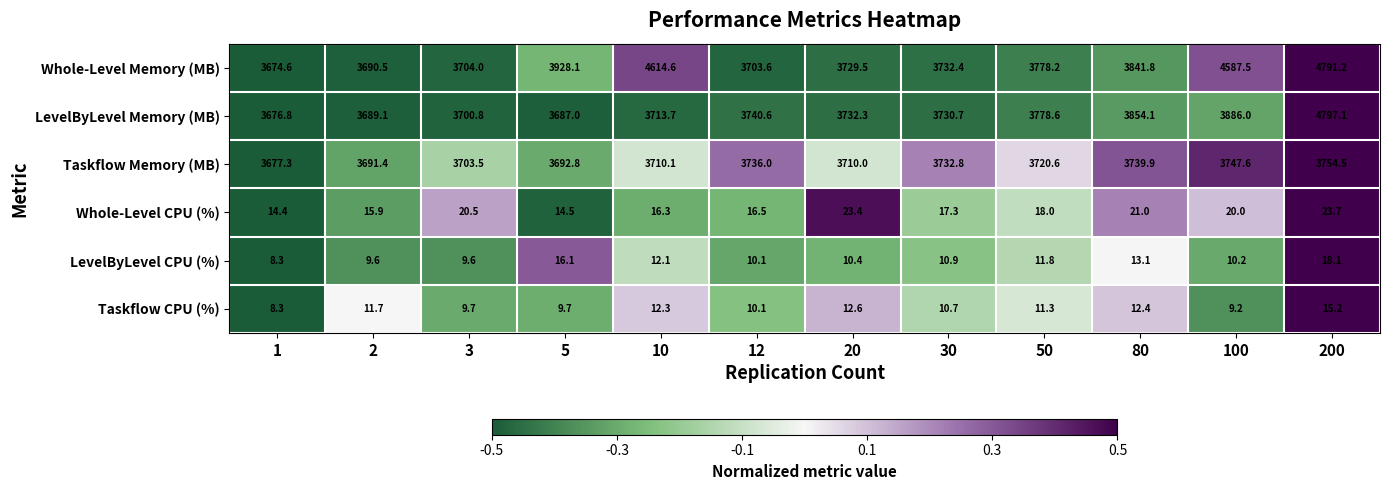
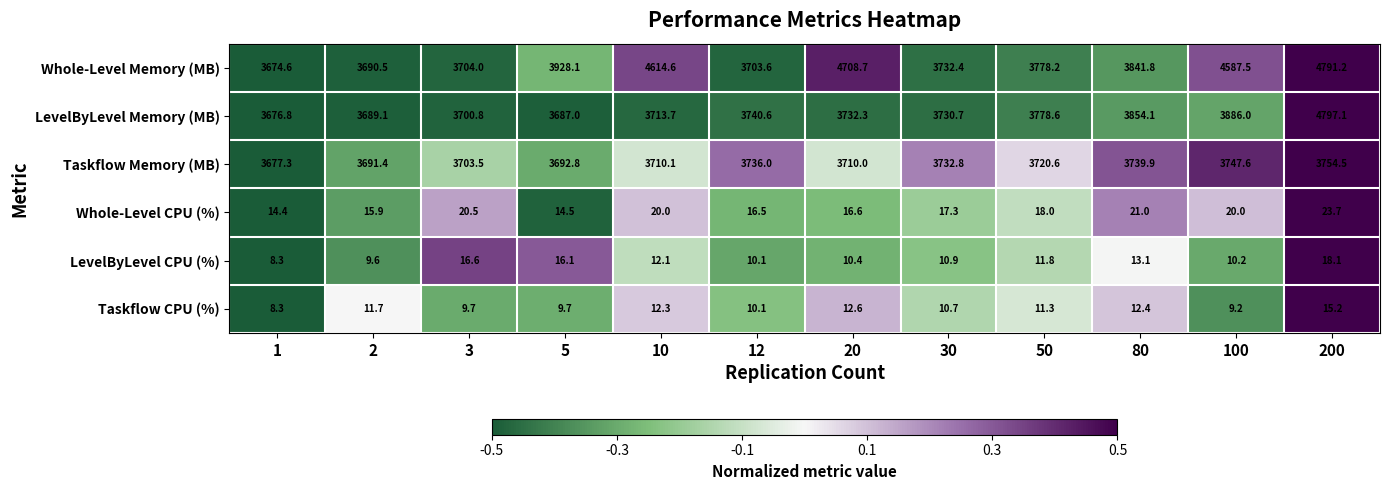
Whole-Level Memory (MB), 20: 3729.5 -> 4708.7
Whole-Level CPU (%), 10: 16.3 -> 20.0
Whole-Level CPU (%), 20: 23.4 -> 16.6
LevelByLevel CPU (%), 3: 9.6 -> 16.6
